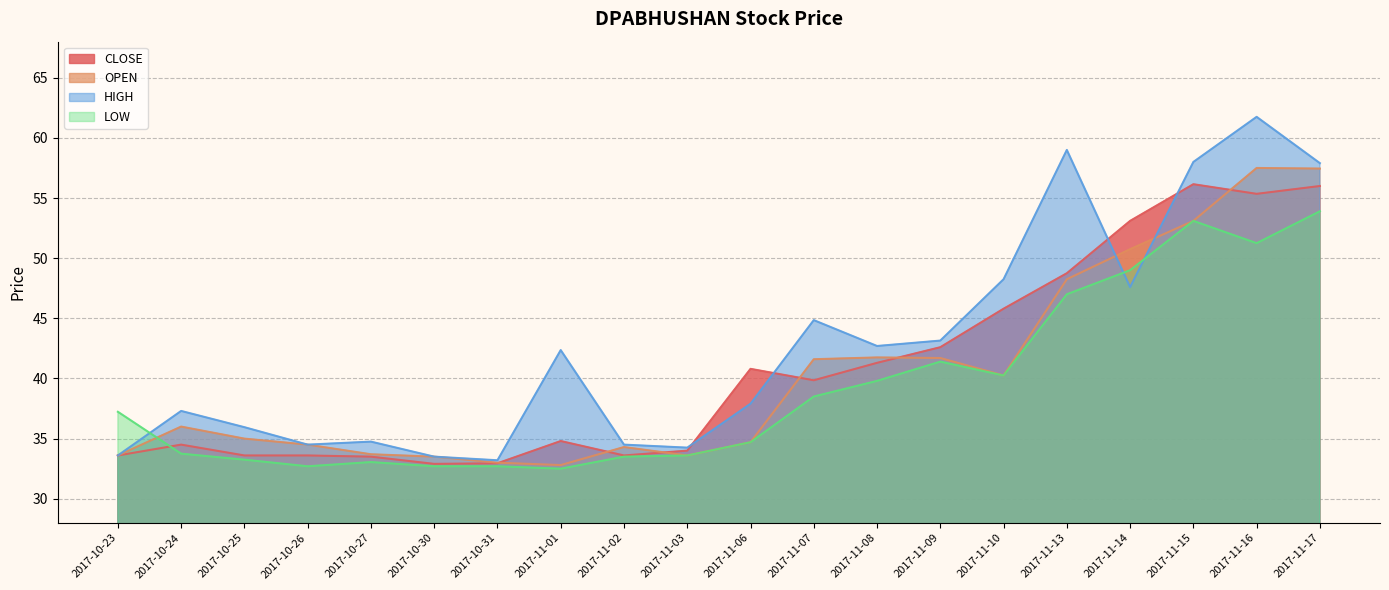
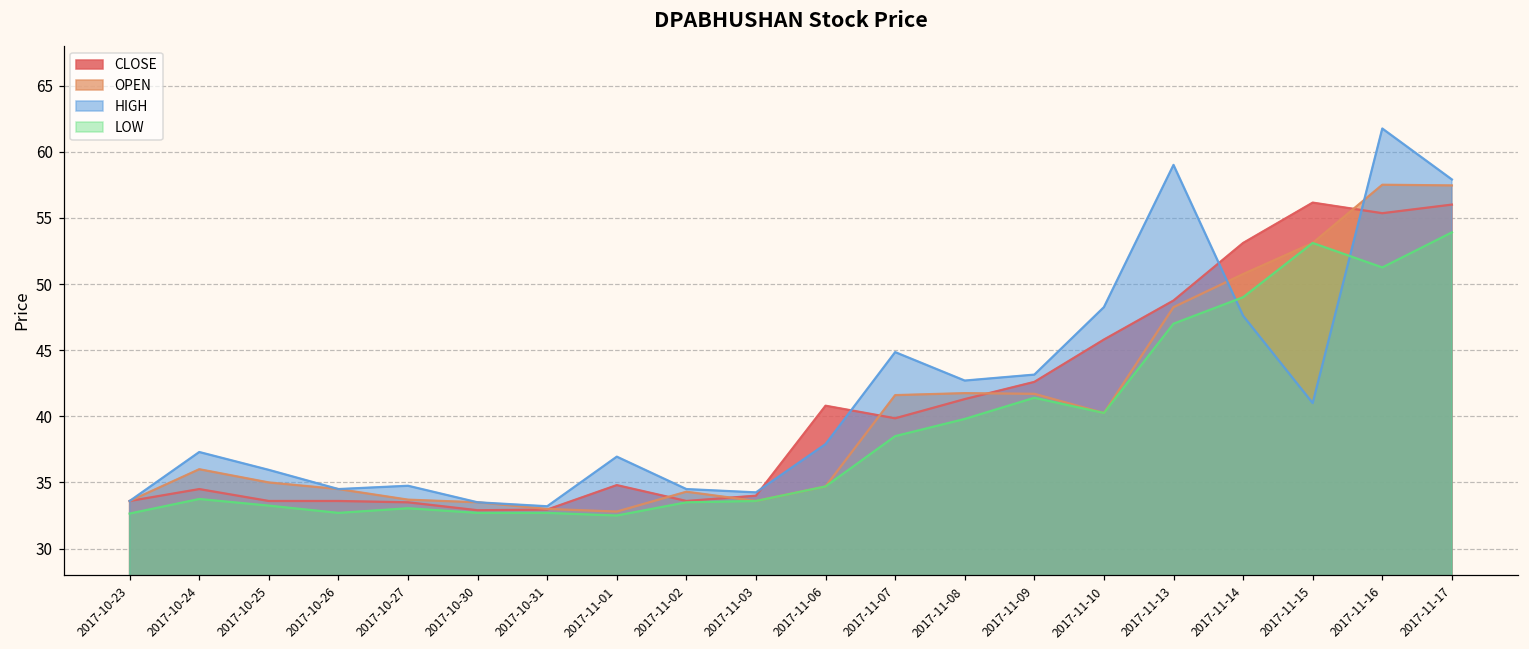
LOW, 2017-10-23: 37.2 -> 32.7
HIGH, 2017-11-01: 42.4 -> 37.0
HIGH, 2017-11-15: 58 -> 41
